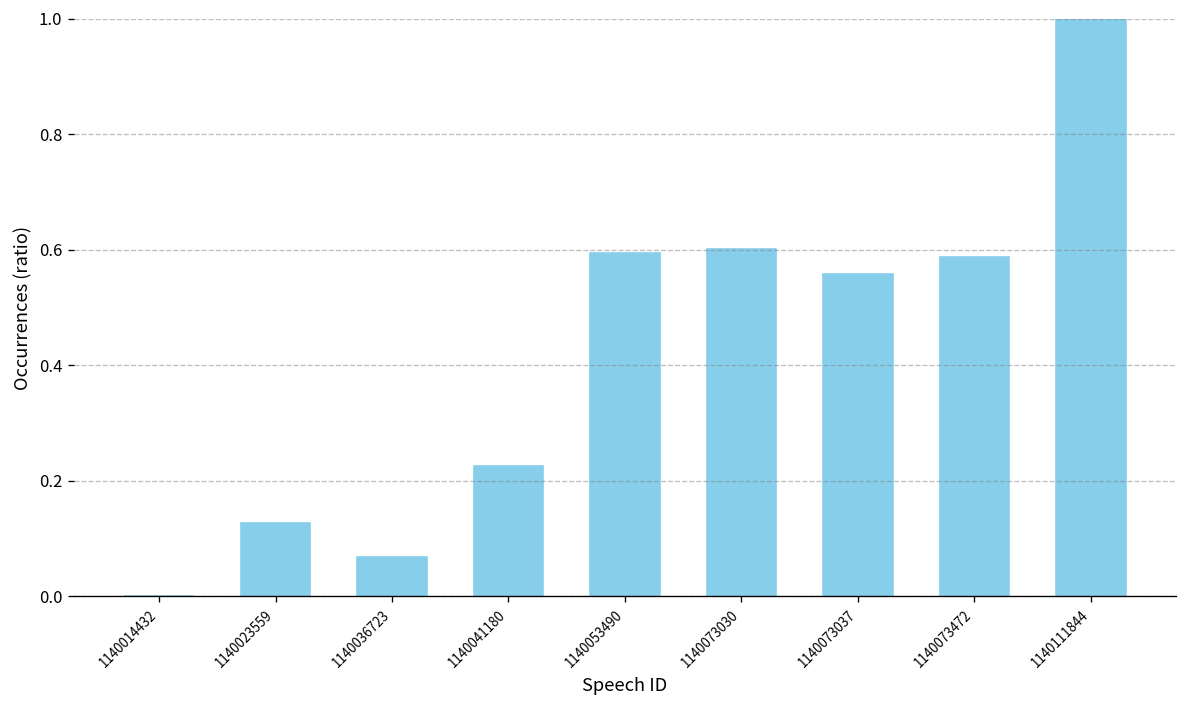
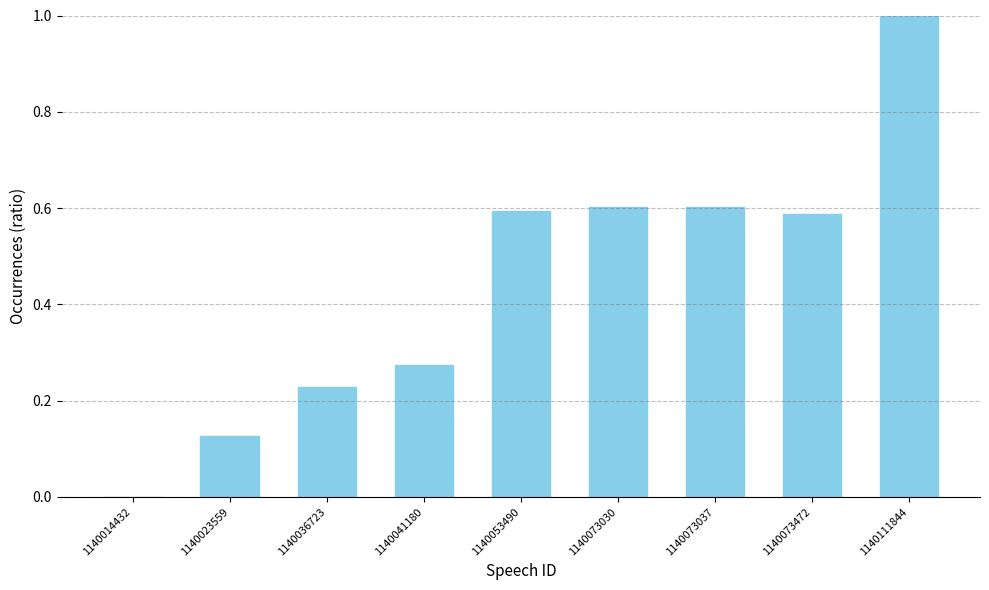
1140036723: 0.07 -> 0.23
1140041180: 0.22 -> 0.27
1140073037: 0.56 -> 0.60
